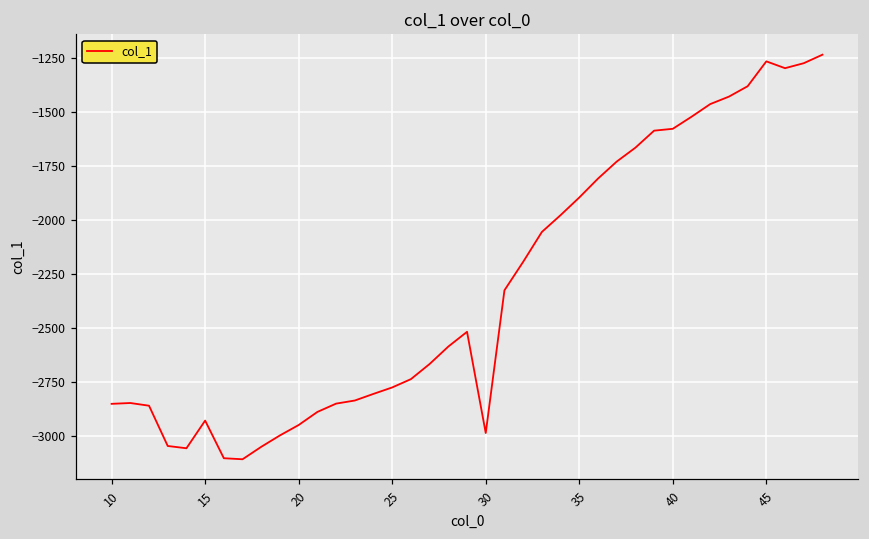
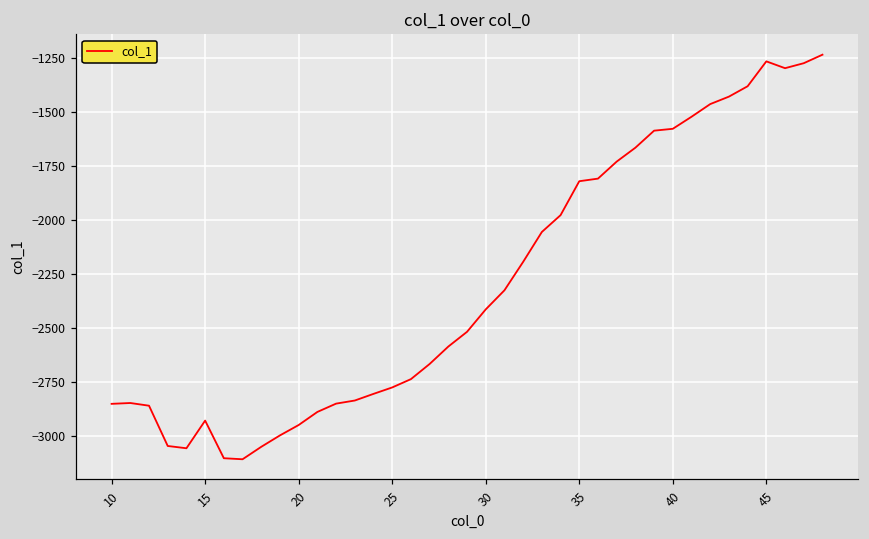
30: -2990 -> -2410
35: -1900 -> -1820
